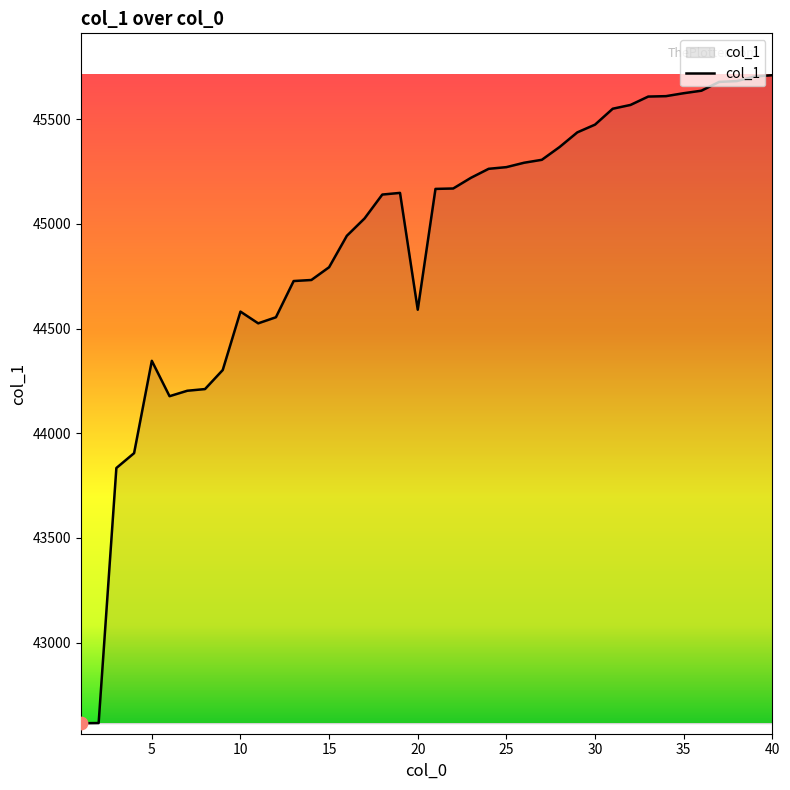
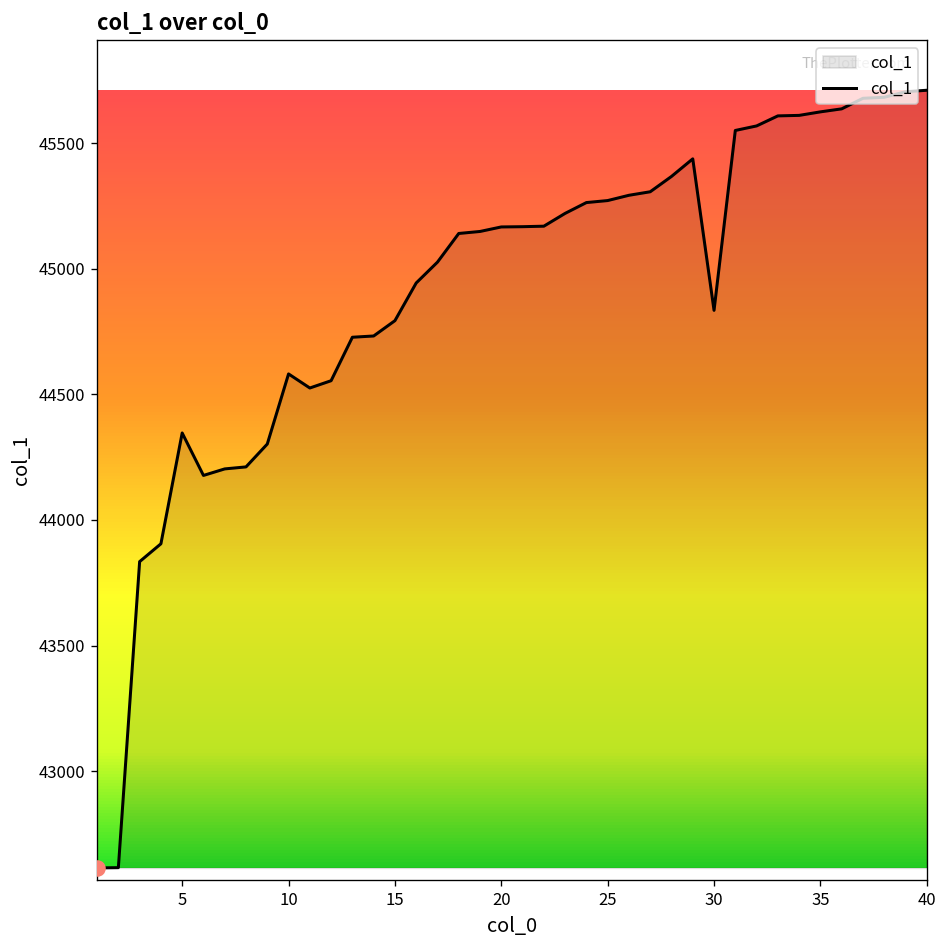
col_1, 20: 44590 -> 45170
col_1, 30: 45470 -> 44830
